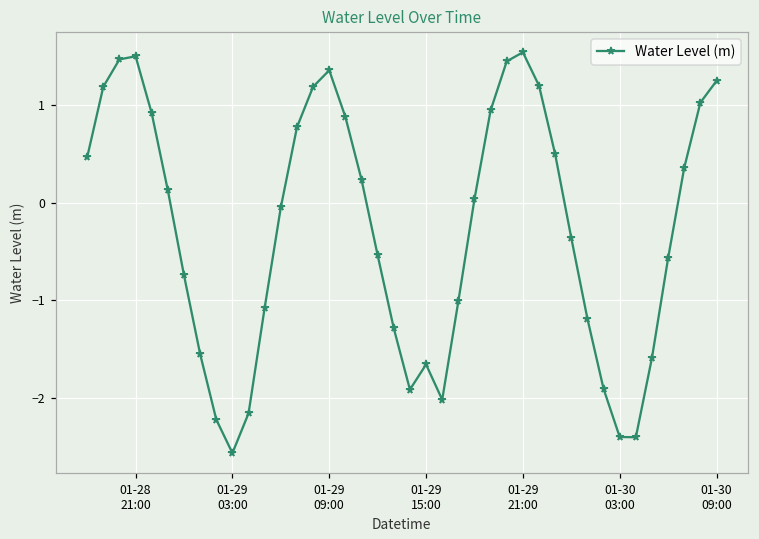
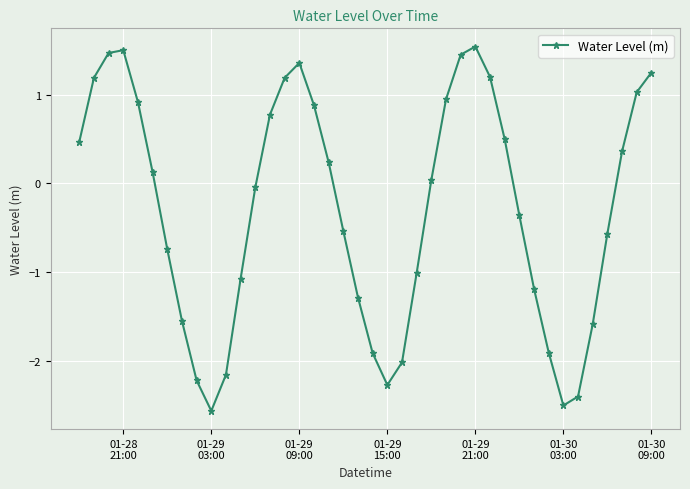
01-29 15:00: -1.7 -> -2.3
01-30 03:00: -2.4 -> -2.5
